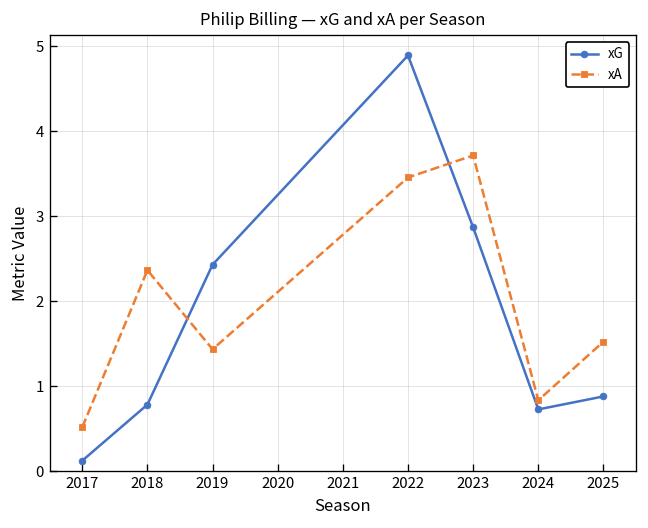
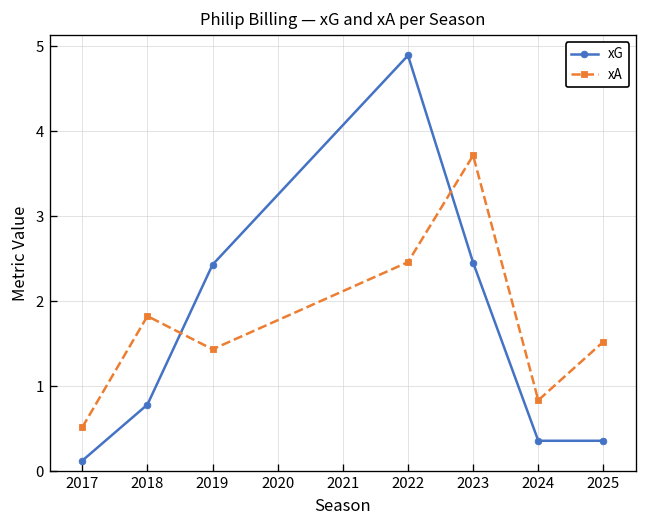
xA, 2018: 2.4 -> 1.8
xA, 2022: 3.5 -> 2.5
xG, 2023: 2.9 -> 2.5
xG, 2024: 0.7 -> 0.4
xG, 2025: 0.9 -> 0.4
